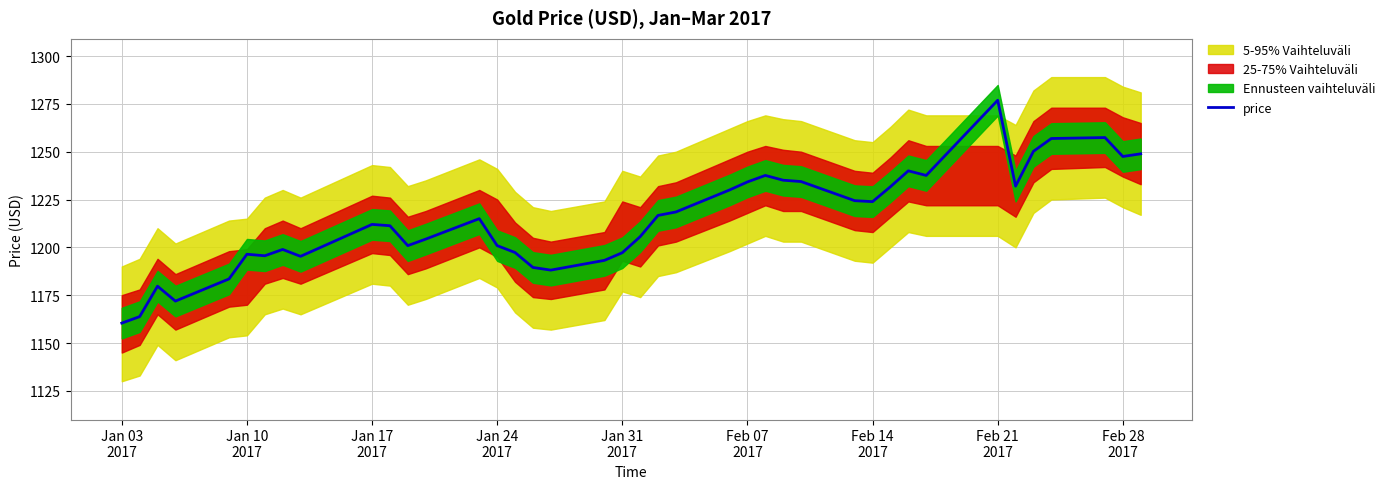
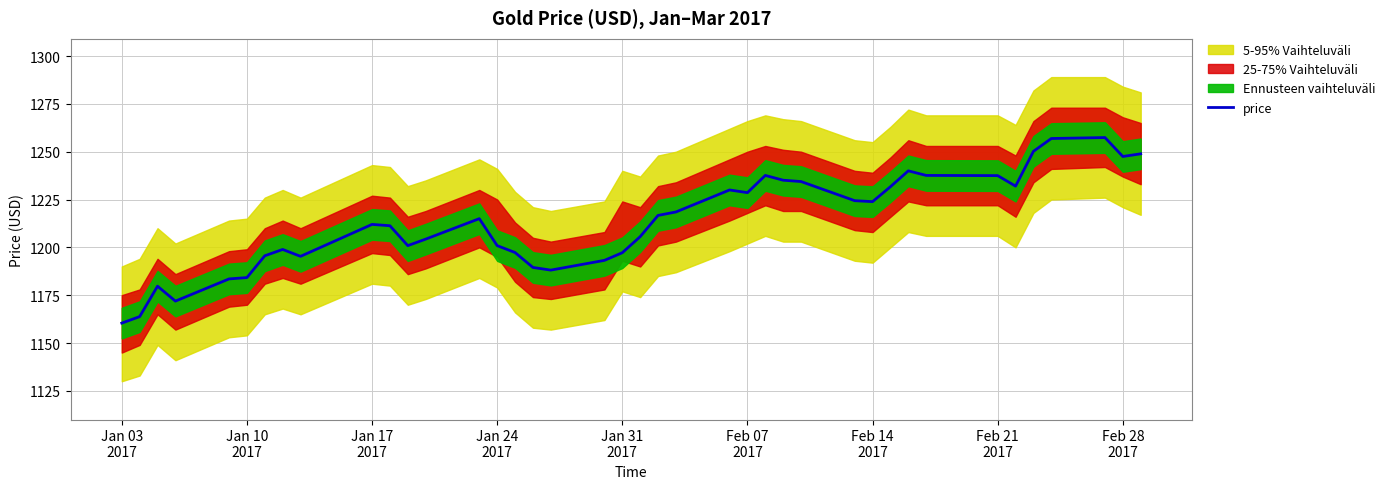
price, Jan 10 2017: 1196 -> 1184
price, Feb 07 2017: 1234 -> 1229
price, Feb 21 2017: 1277 -> 1238
